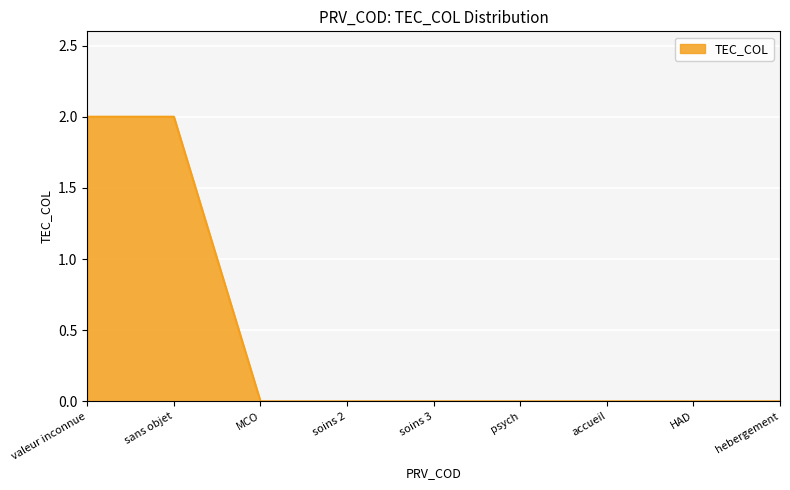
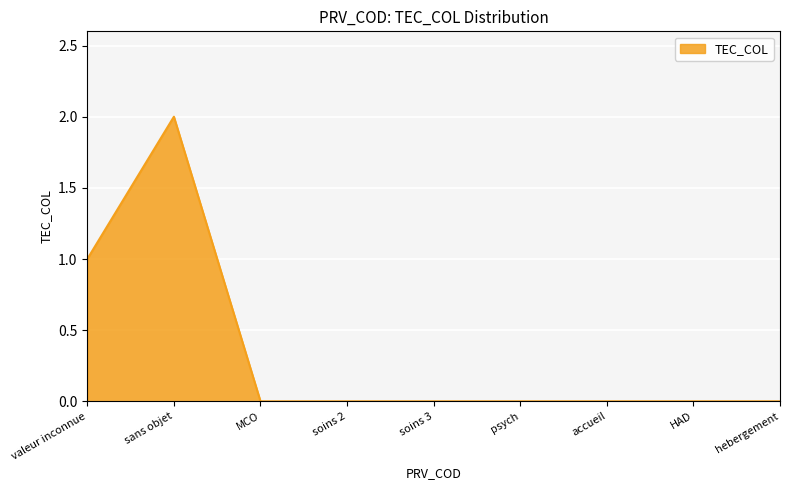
valeur inconnue: 2 -> 1
